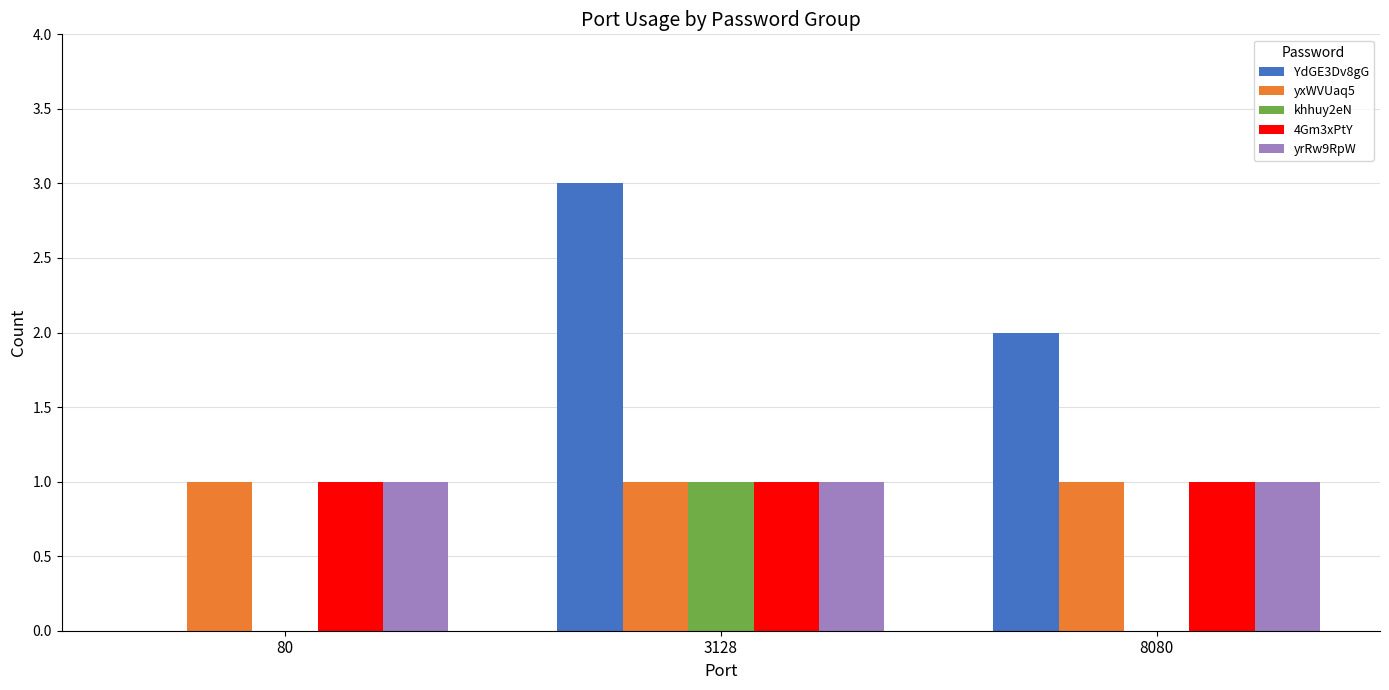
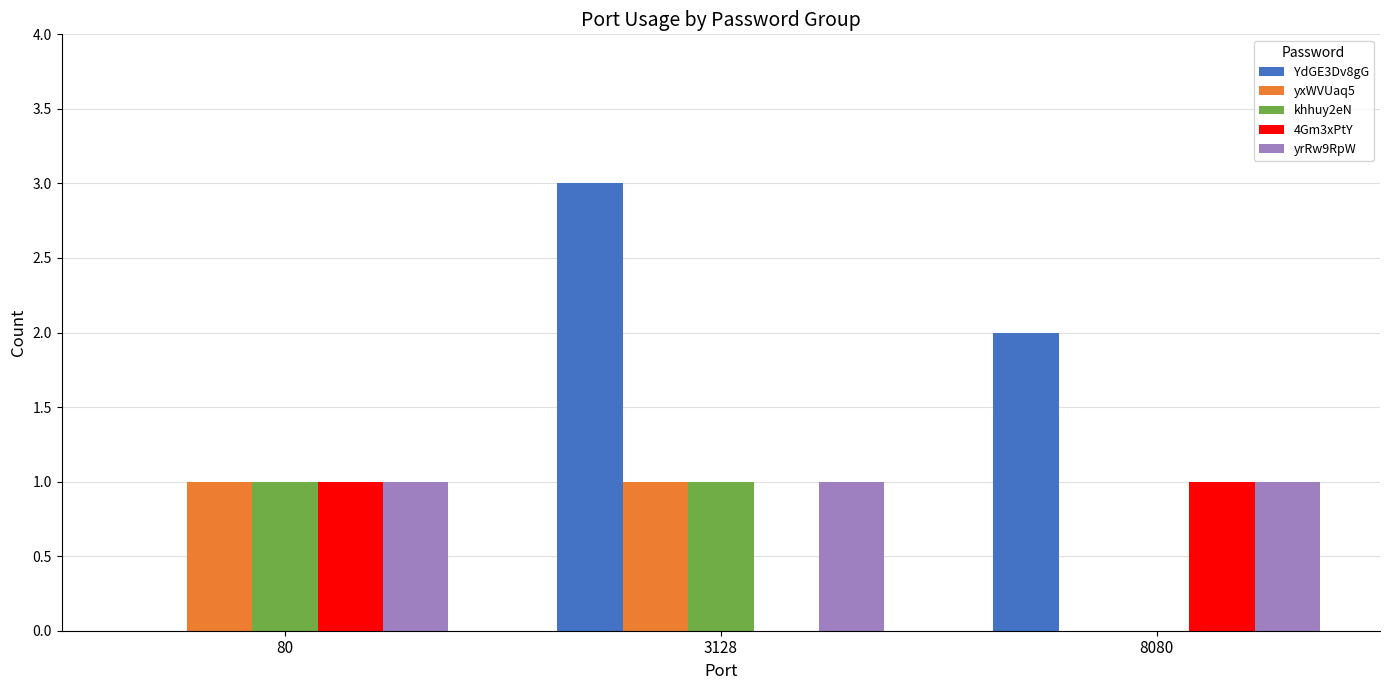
khhuy2eN, 80: 0 -> 1
4Gm3xPtY, 3128: 1 -> 0
yxWVUaq5, 8080: 1 -> 0
